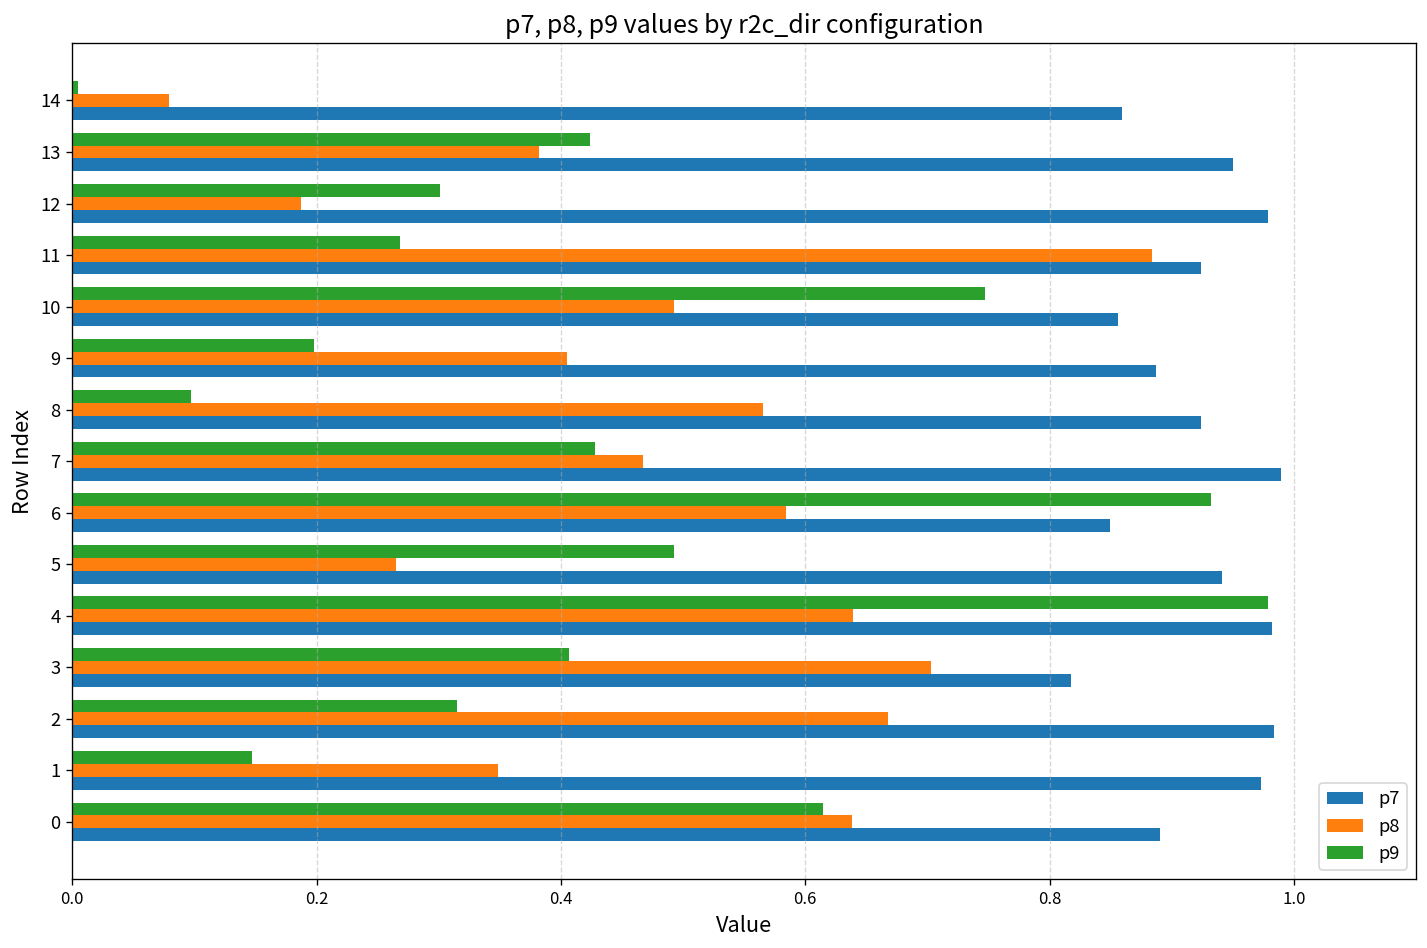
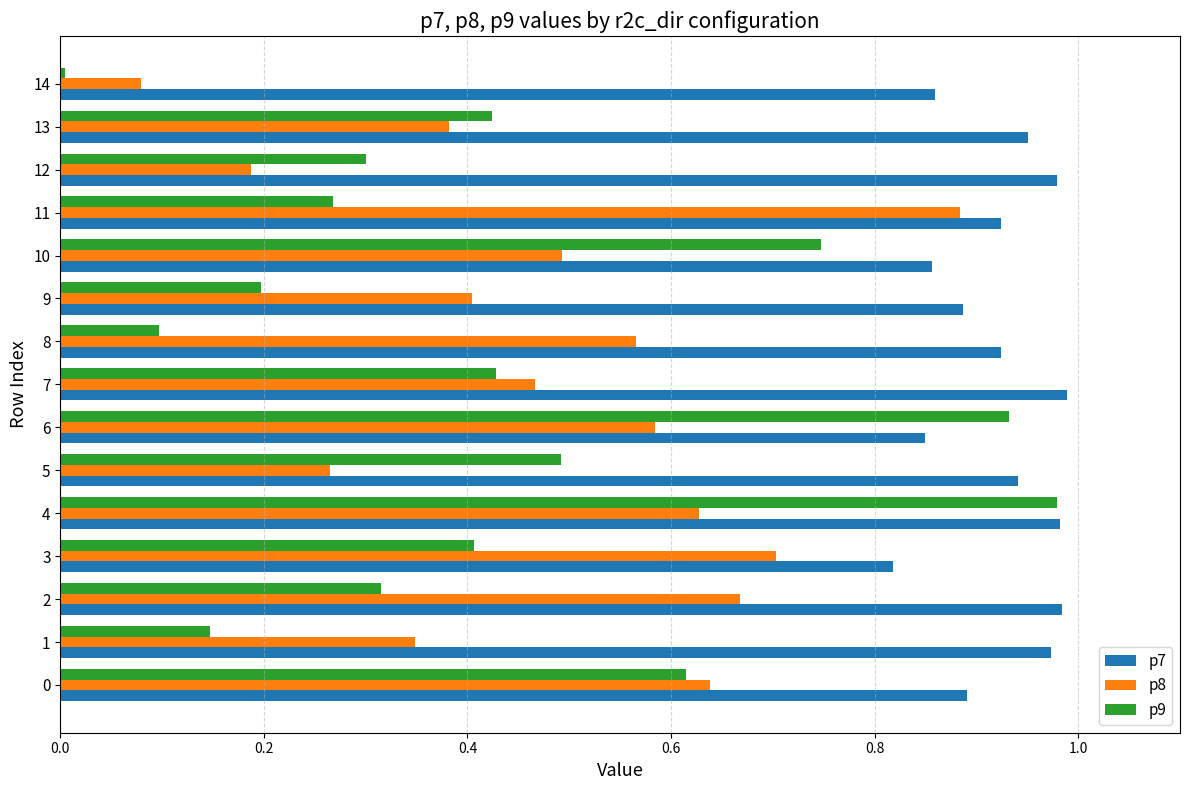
p8, 4: 0.639 -> 0.628
